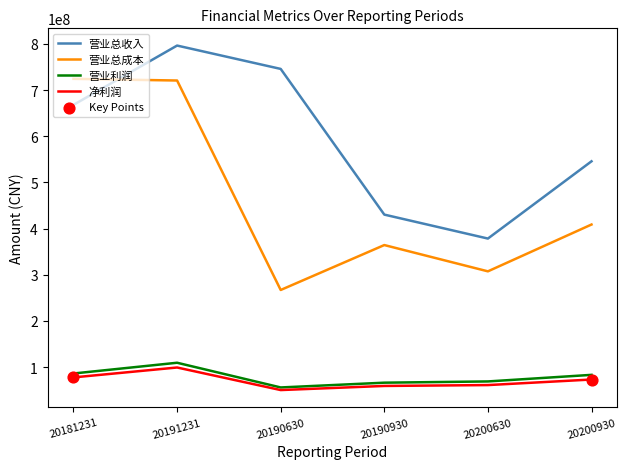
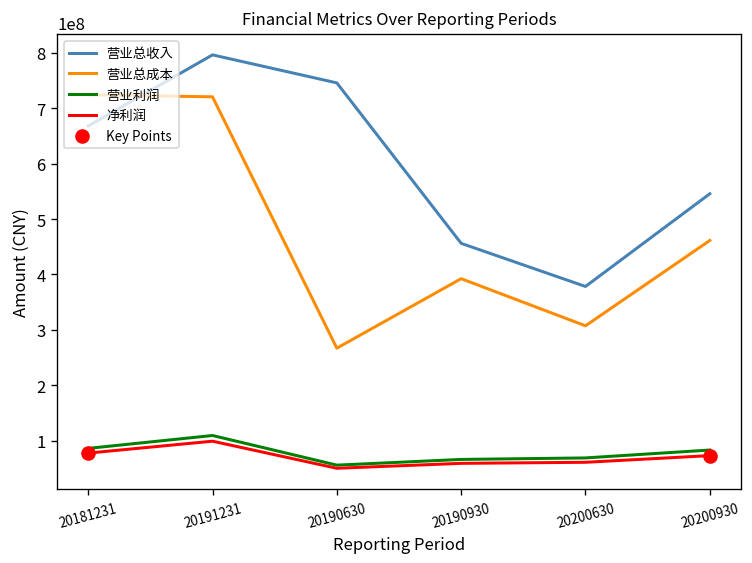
营业总收入, 20190930: 430000000 -> 460000000
营业总成本, 20190930: 360000000 -> 390000000
营业总成本, 20200930: 410000000 -> 460000000
